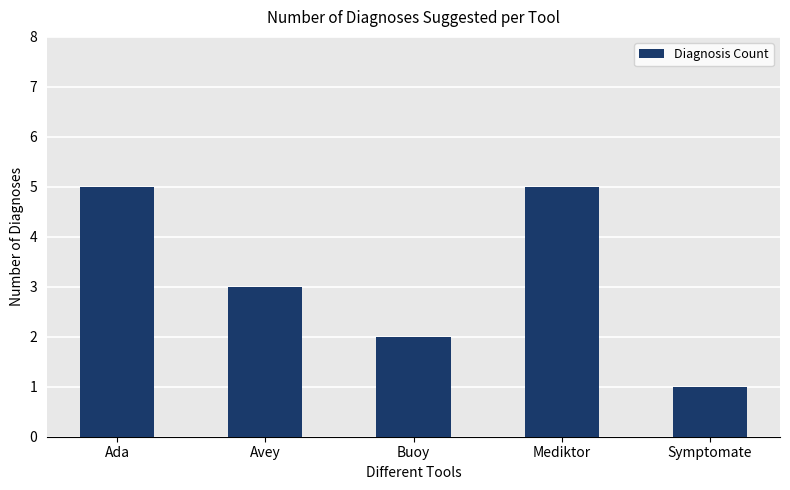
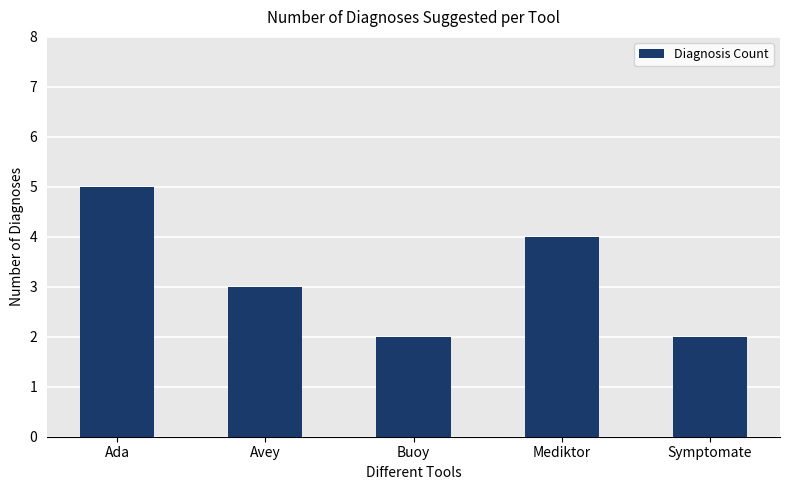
Mediktor: 5 -> 4
Symptomate: 1 -> 2
